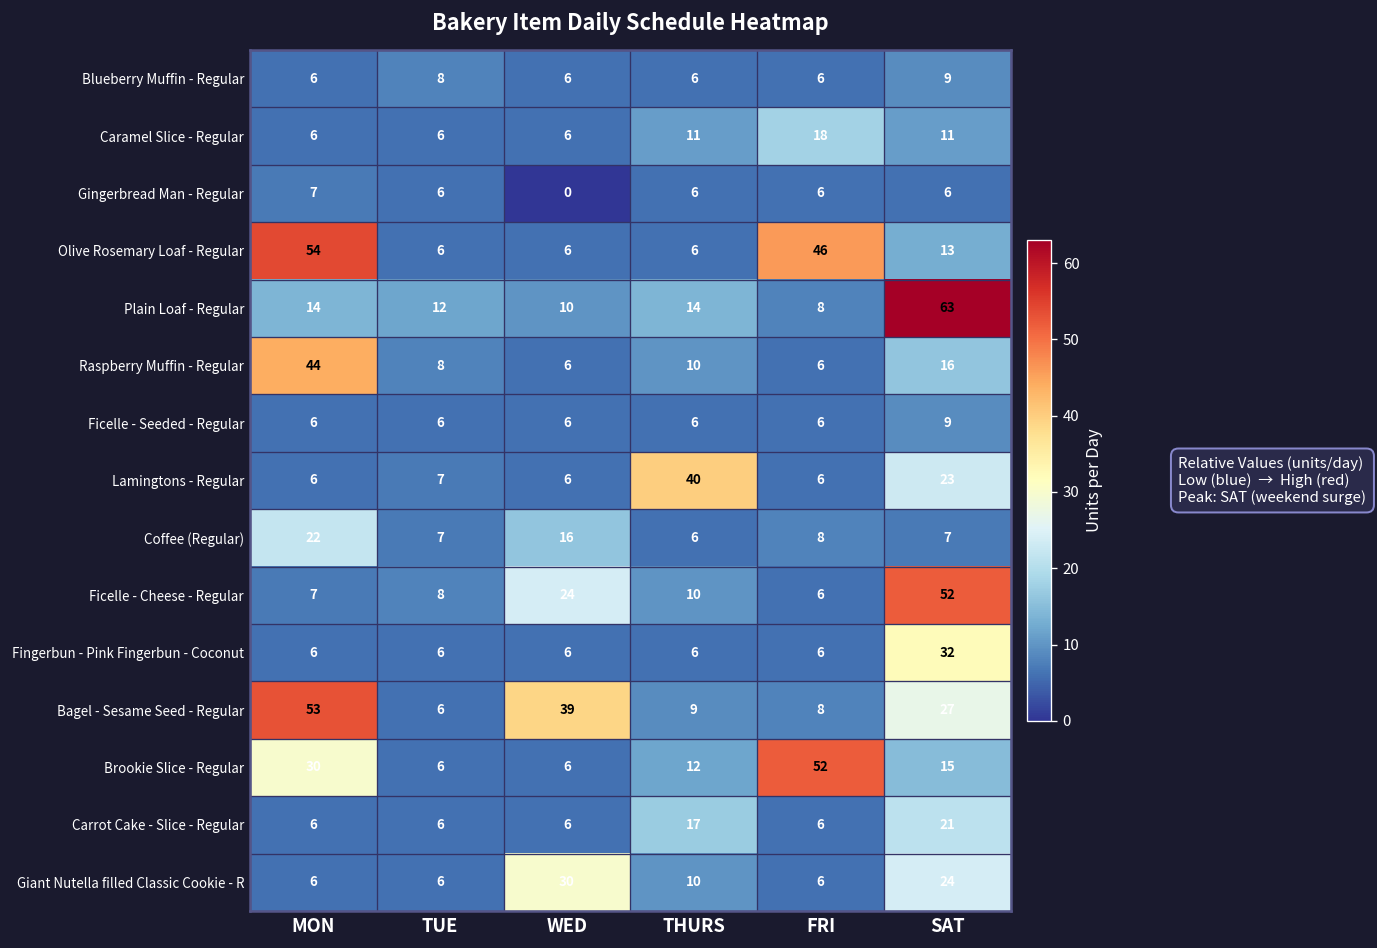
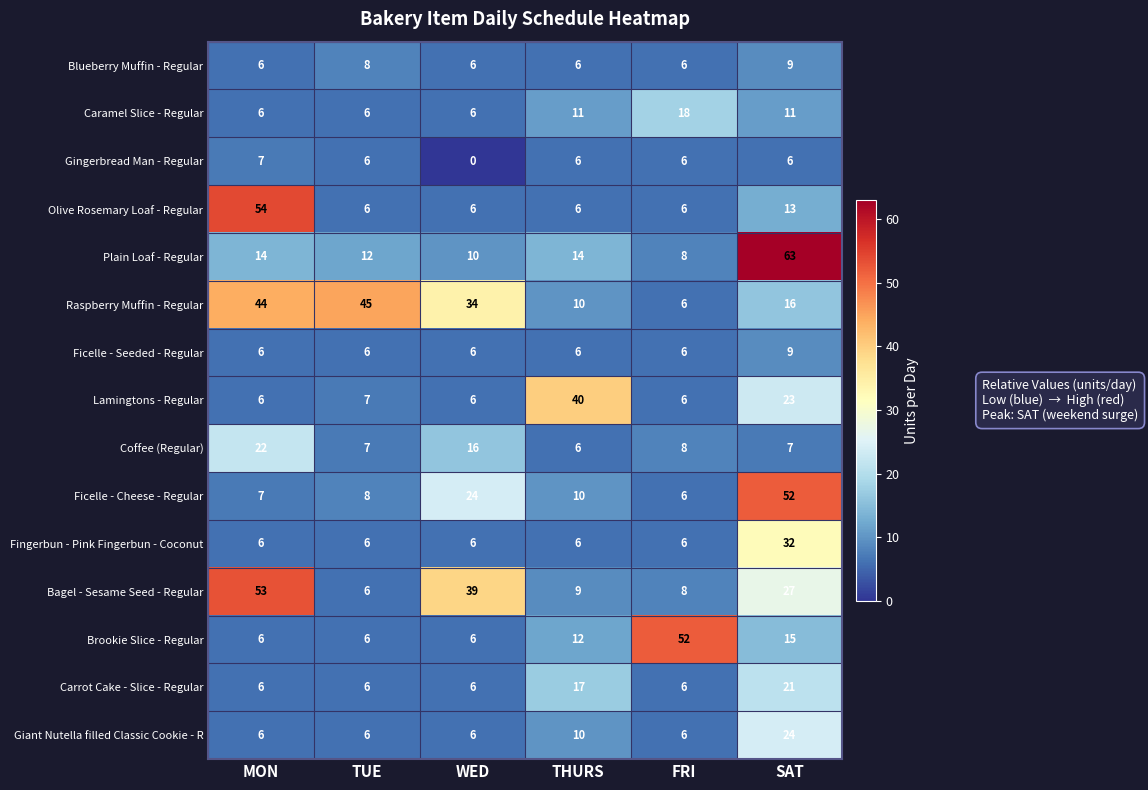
Olive Rosemary Loaf - Regular, FRI: 46 -> 6
Raspberry Muffin - Regular, TUE: 8 -> 45
Raspberry Muffin - Regular, WED: 6 -> 34
Brookie Slice - Regular, MON: 30 -> 6
Giant Nutella filled Classic Cookie - R, WED: 30 -> 6
